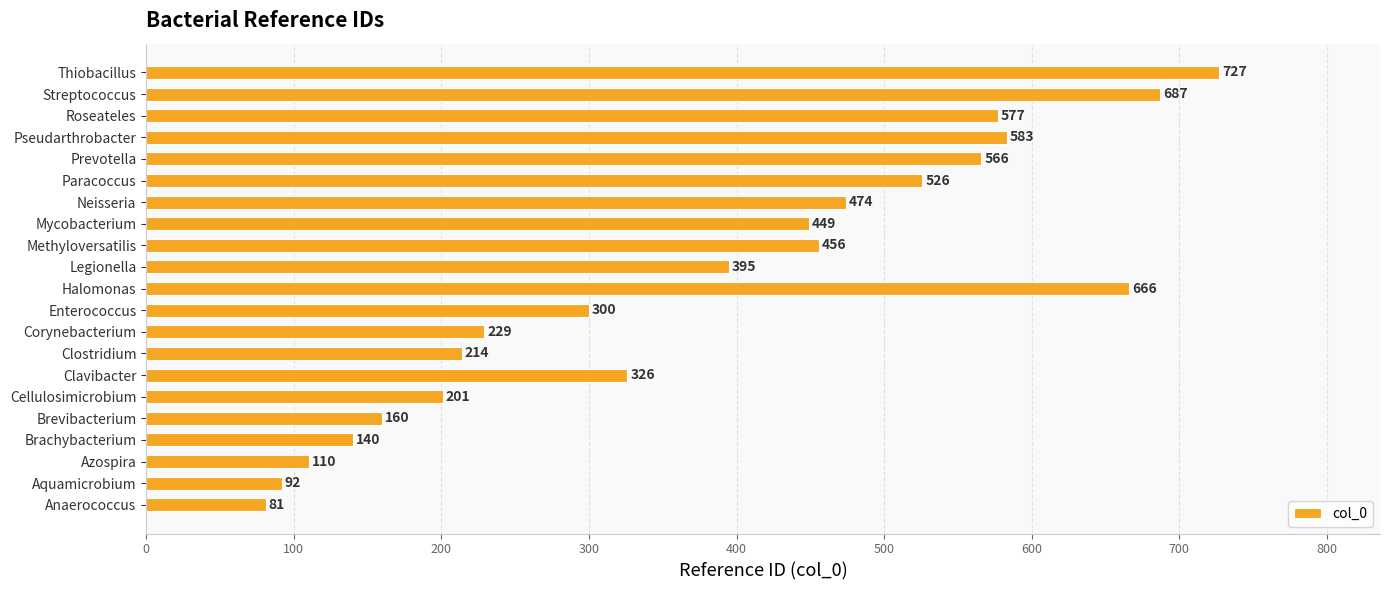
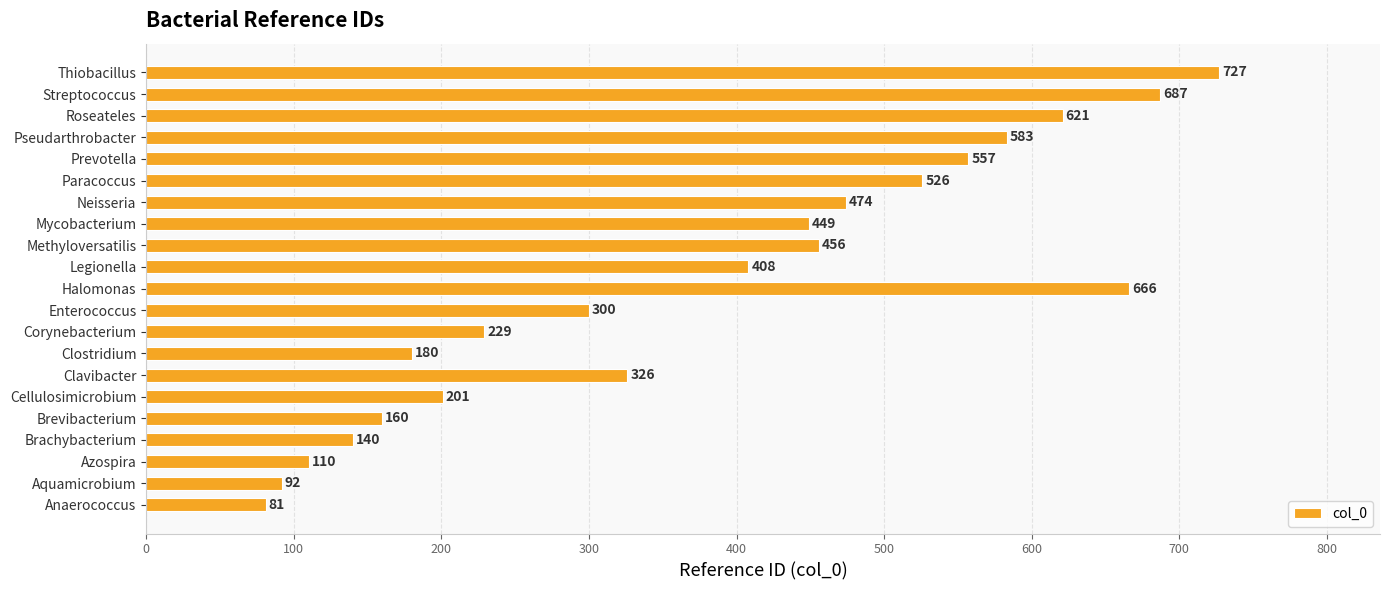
Roseateles: 577 -> 621
Prevotella: 566 -> 557
Legionella: 395 -> 408
Clostridium: 214 -> 180
